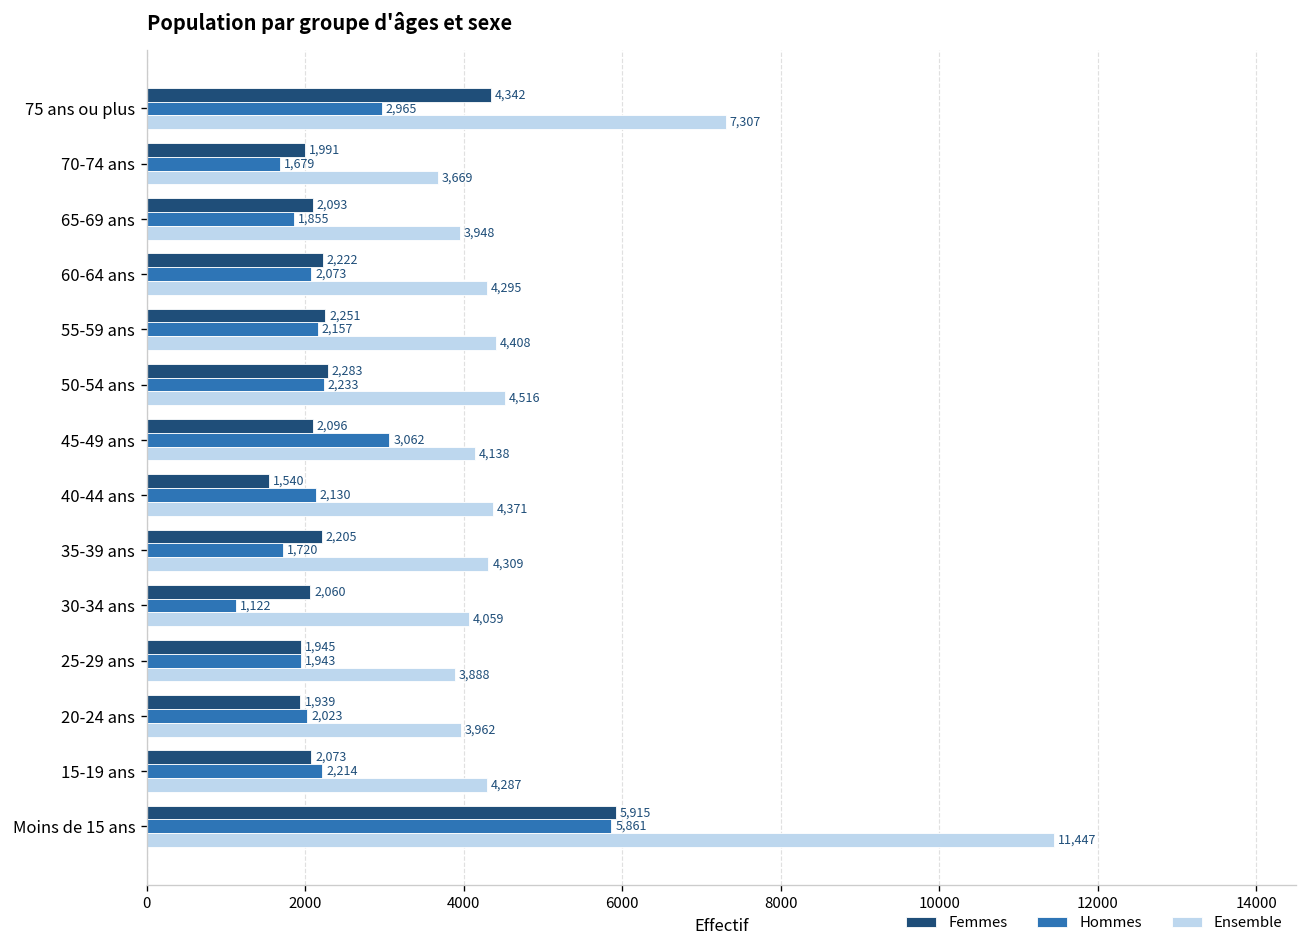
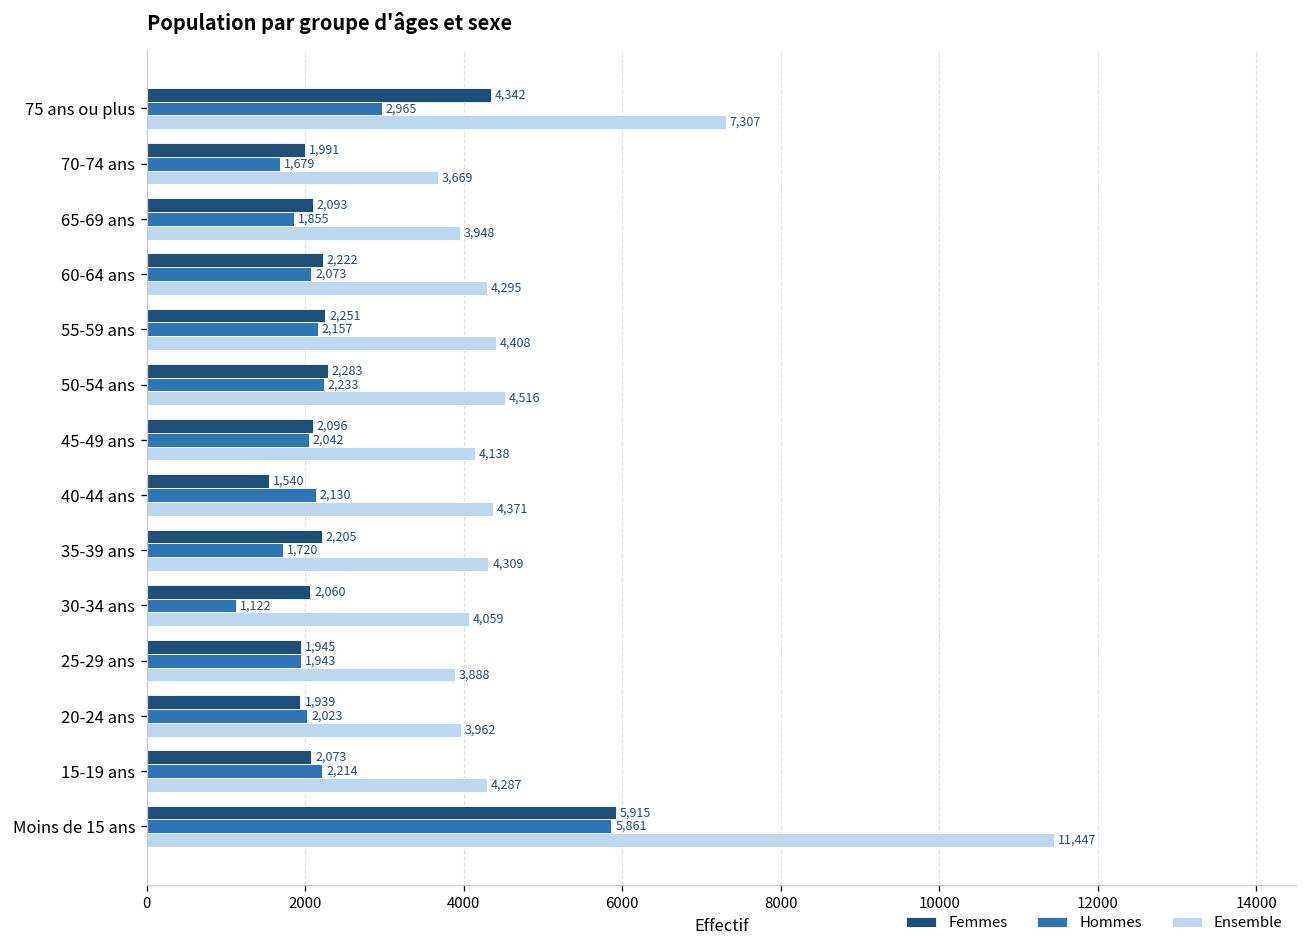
Hommes, 45-49 ans: 3,062 -> 2,042
